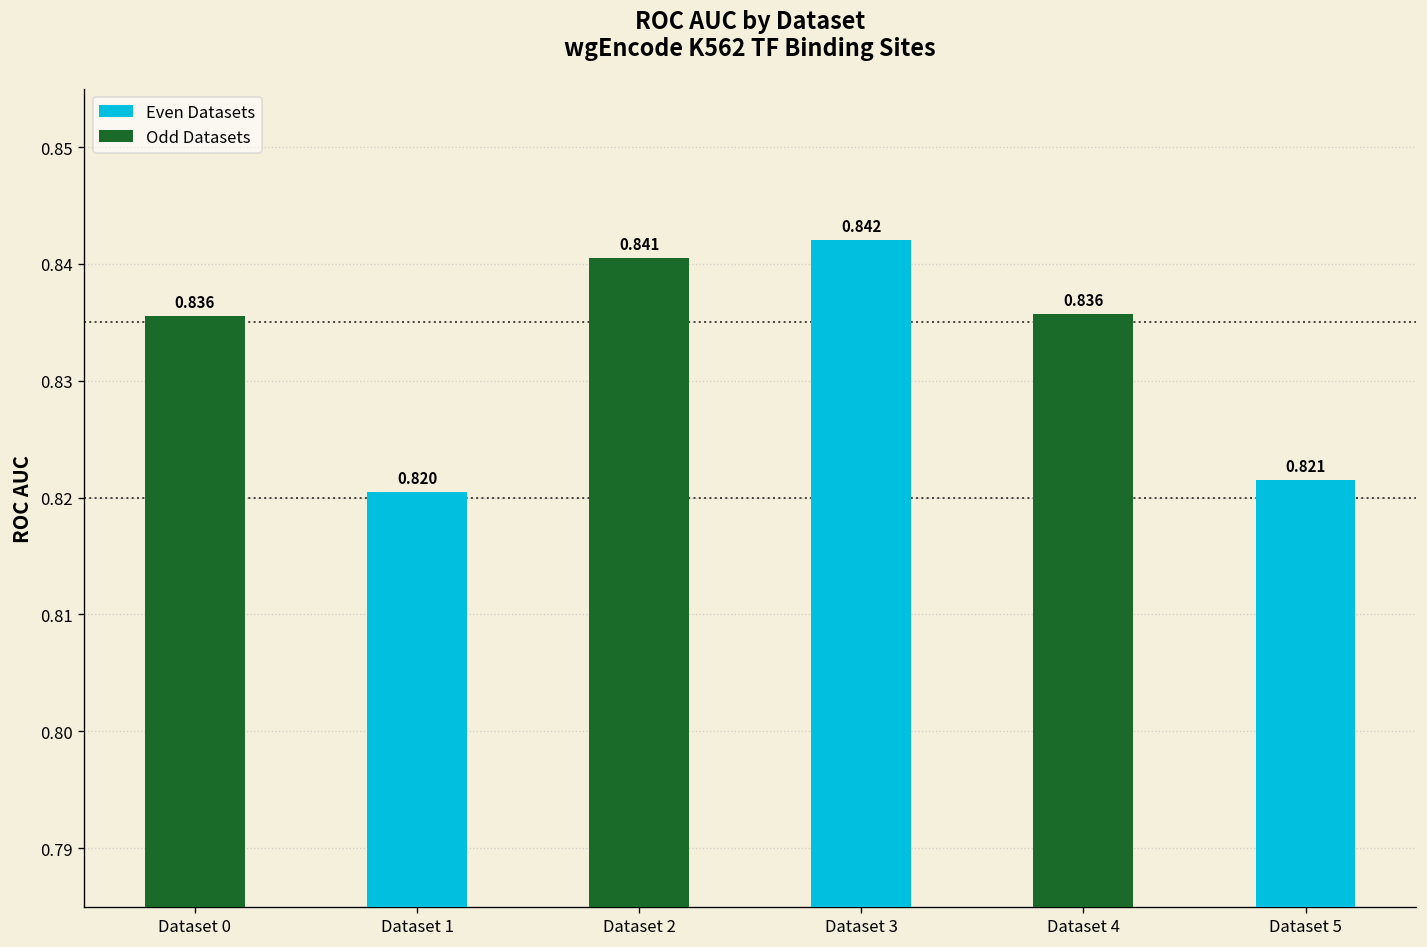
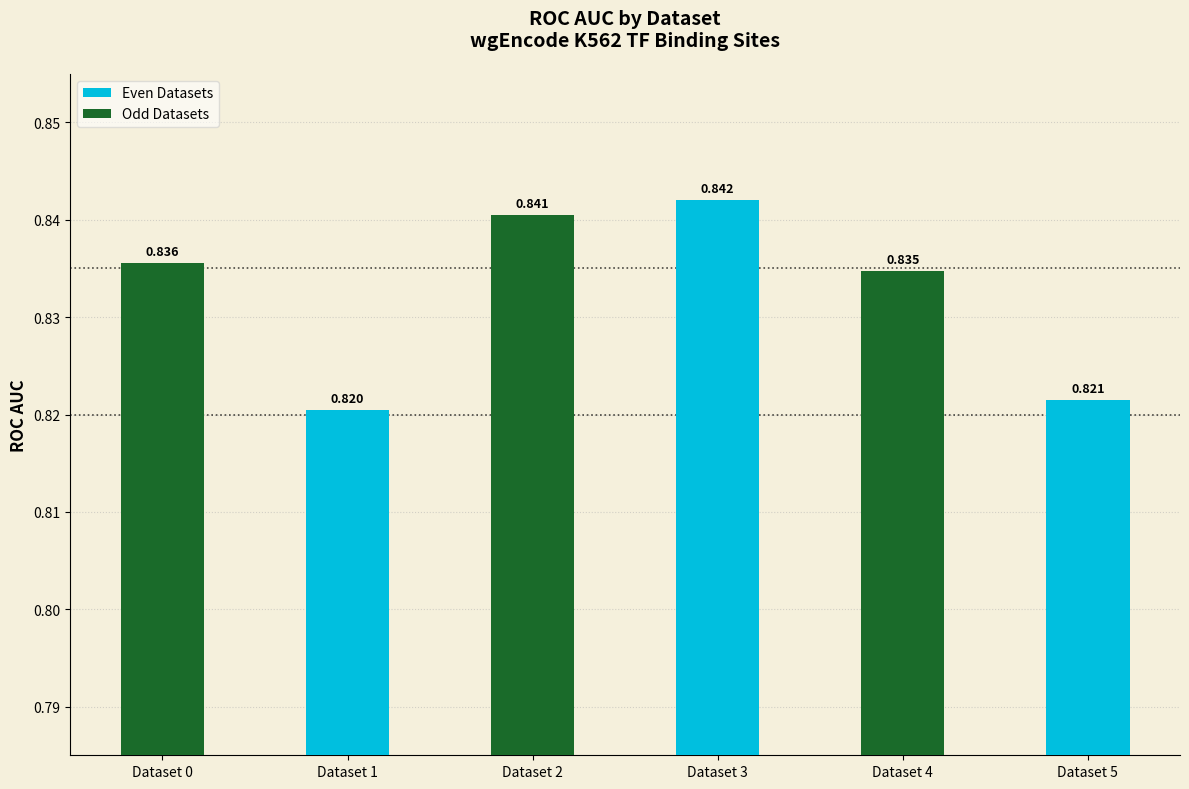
Dataset 4: 0.836 -> 0.835
